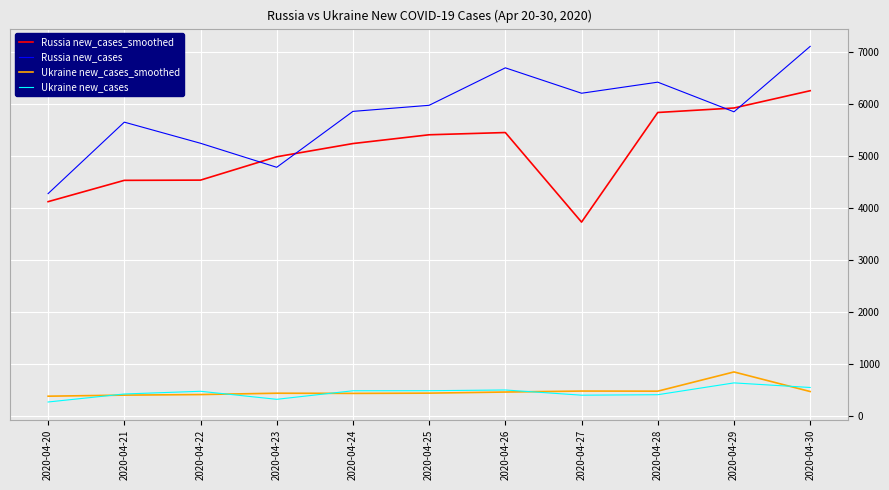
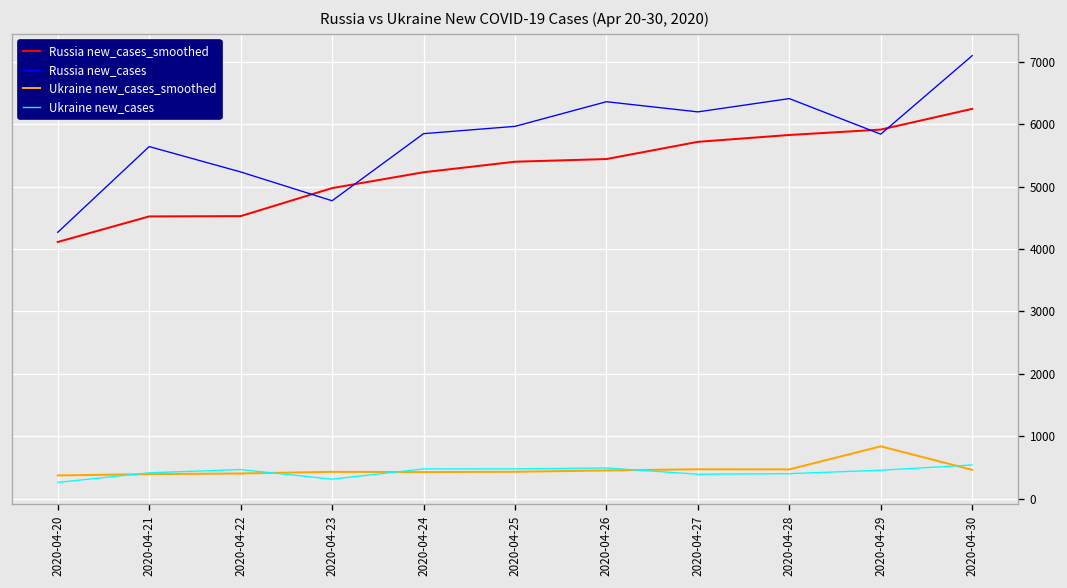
Russia new_cases, 2020-04-26: 6700 -> 6400
Russia new_cases_smoothed, 2020-04-27: 3700 -> 5700
Ukraine new_cases, 2020-04-29: 600 -> 500
